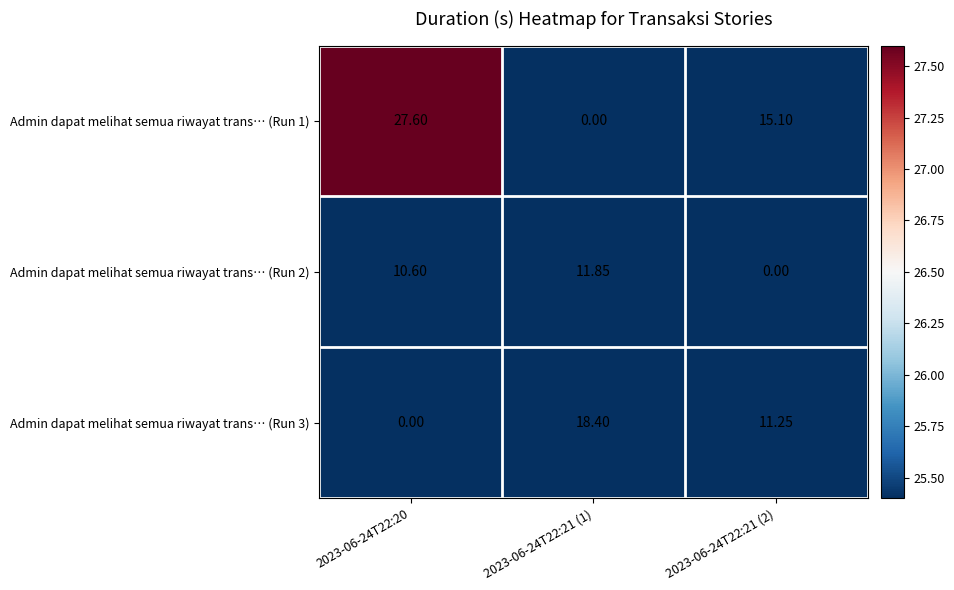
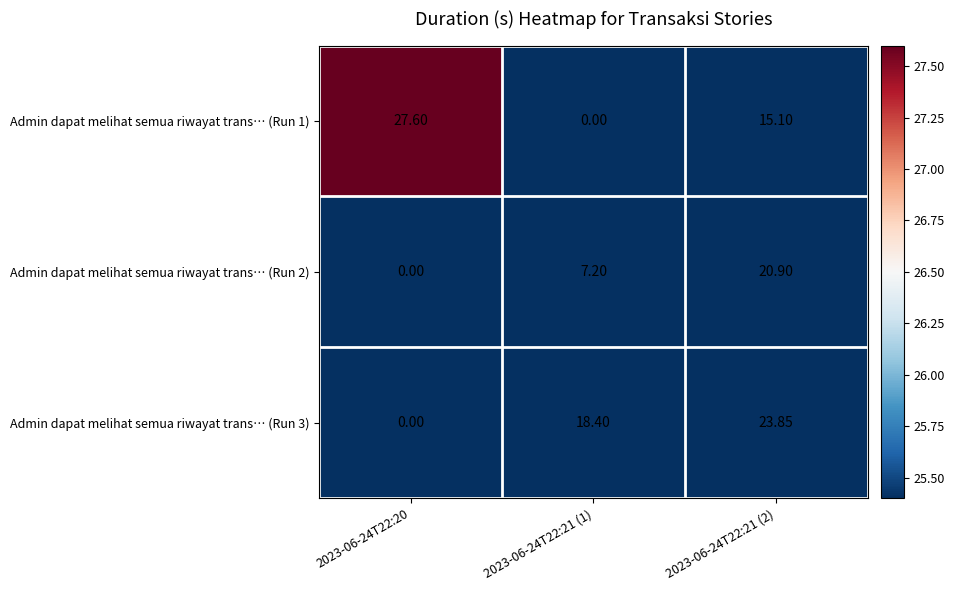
Admin dapat melihat semua riwayat trans… (Run 2), 2023-06-24T22:20: 10.60 -> 0.00
Admin dapat melihat semua riwayat trans… (Run 2), 2023-06-24T22:21 (1): 11.85 -> 7.20
Admin dapat melihat semua riwayat trans… (Run 2), 2023-06-24T22:21 (2): 0.00 -> 20.90
Admin dapat melihat semua riwayat trans… (Run 3), 2023-06-24T22:21 (2): 11.25 -> 23.85
